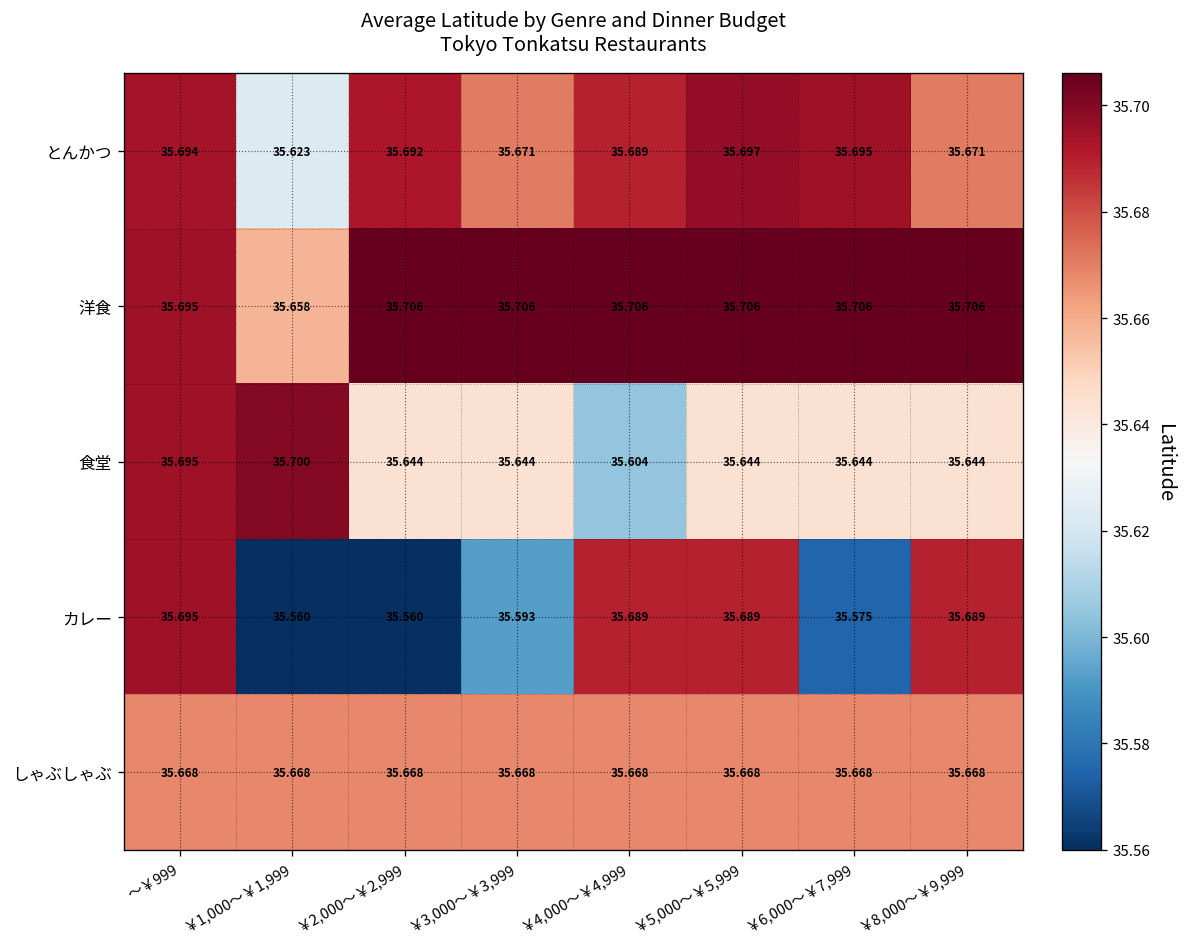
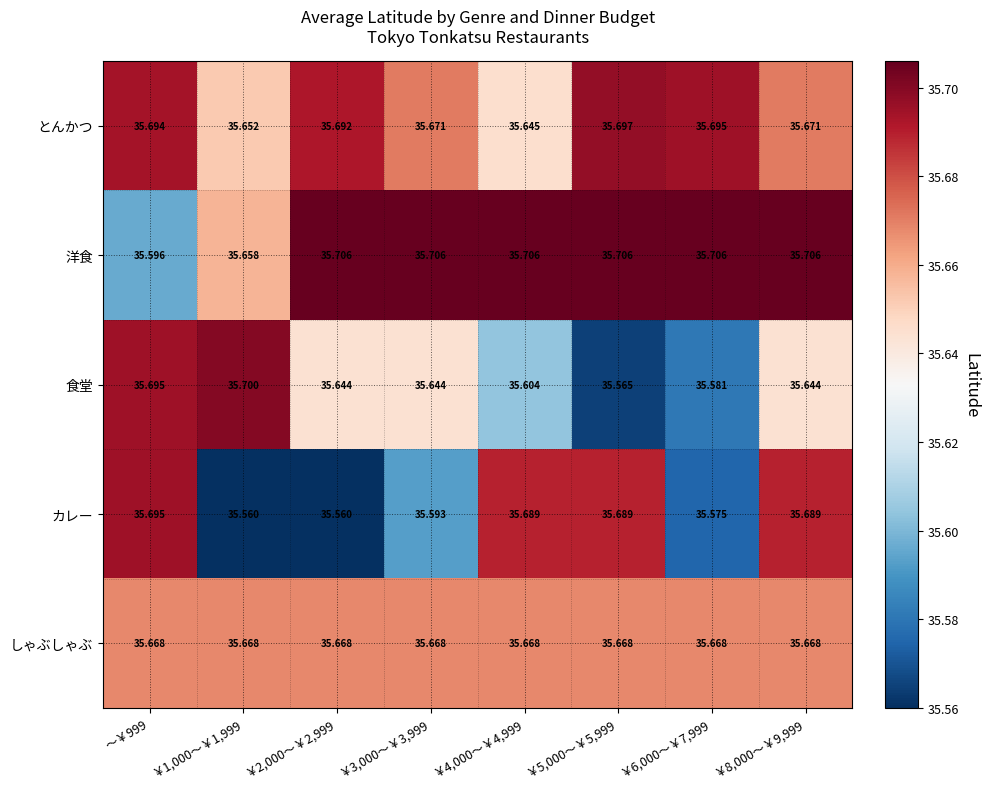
とんかつ, ￥1,000～￥1,999: 35.623 -> 35.652
とんかつ, ￥4,000～￥4,999: 35.689 -> 35.645
洋食, ～￥999: 35.695 -> 35.596
食堂, ￥5,000～￥5,999: 35.644 -> 35.565
食堂, ￥6,000～￥7,999: 35.644 -> 35.581
